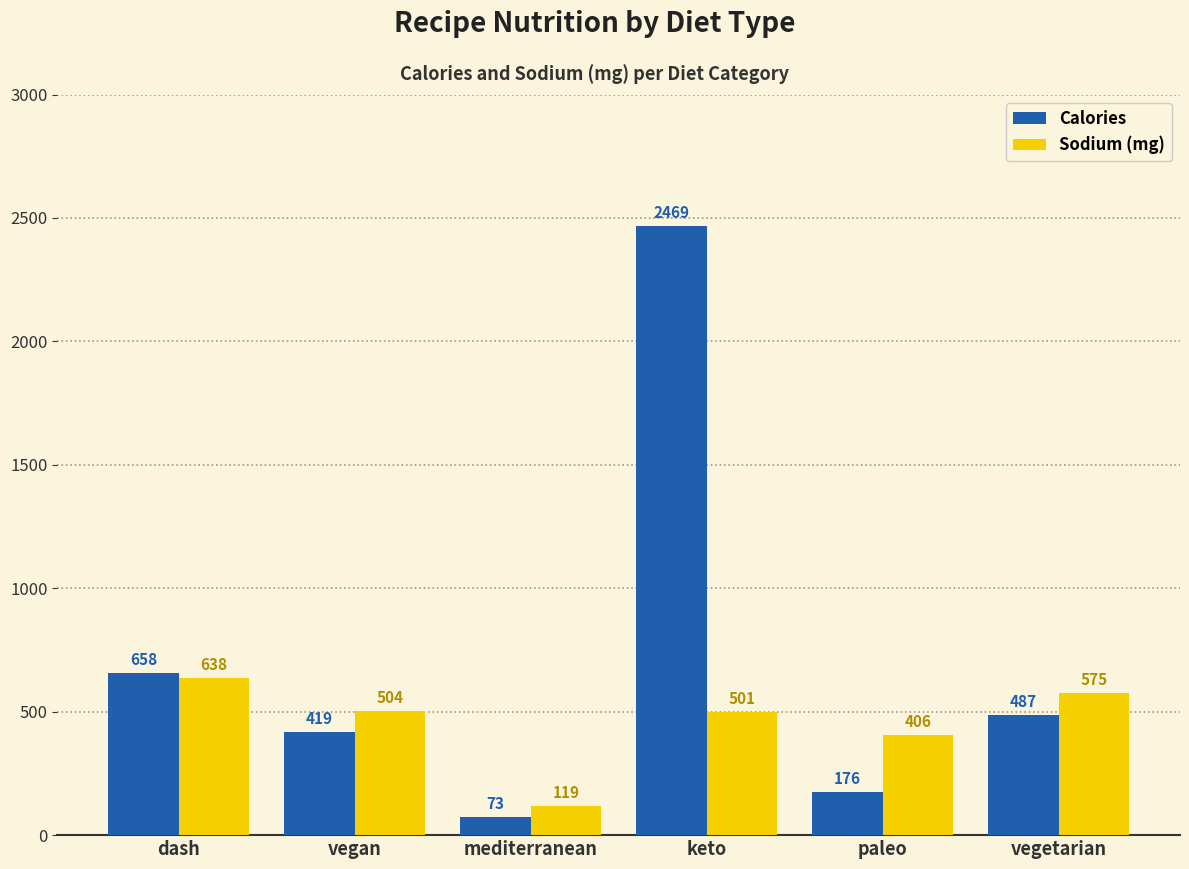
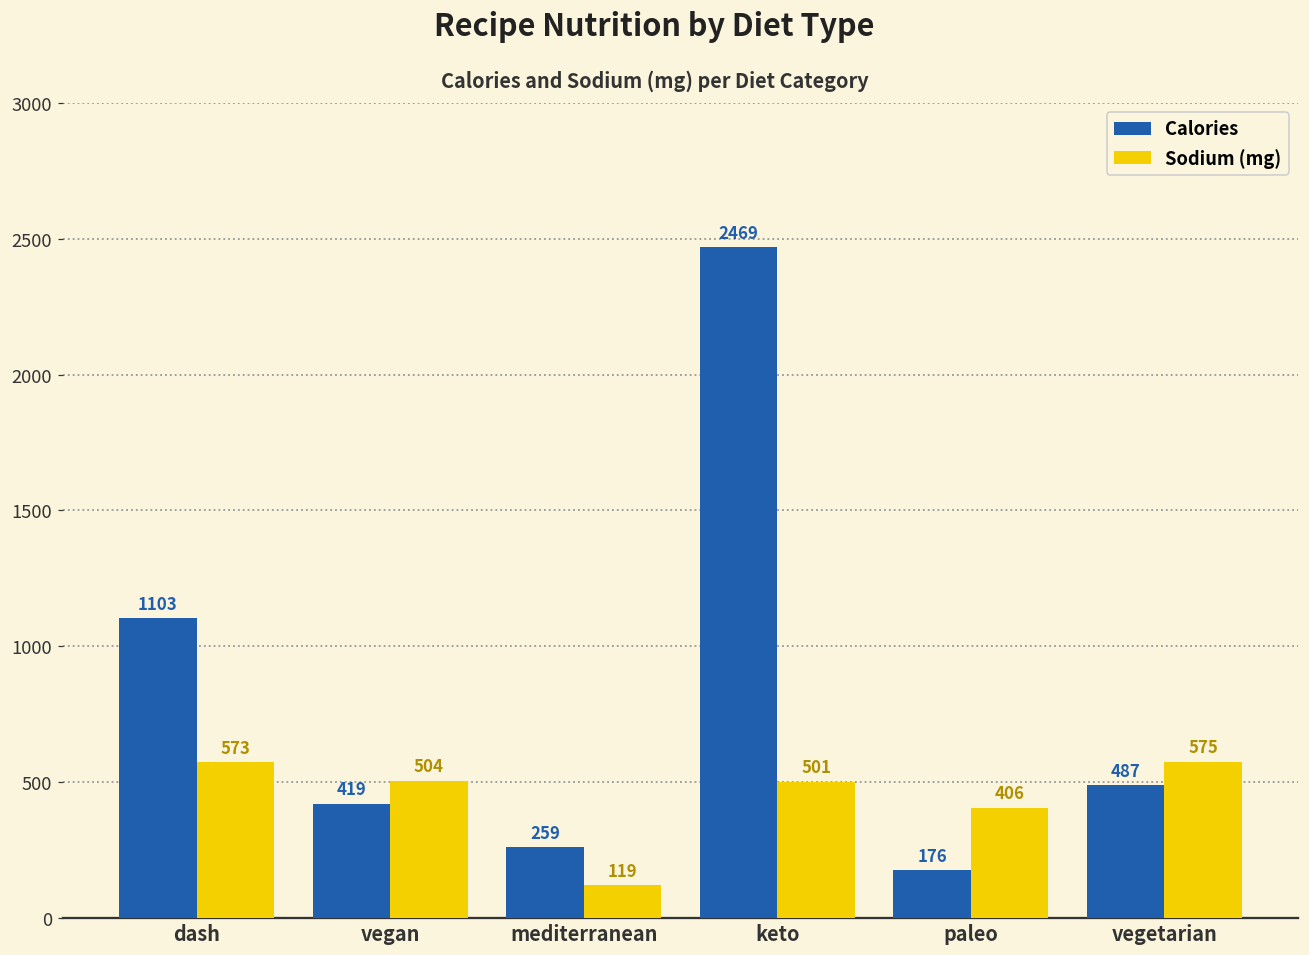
Calories, dash: 658 -> 1103
Sodium (mg), dash: 638 -> 573
Calories, mediterranean: 73 -> 259
